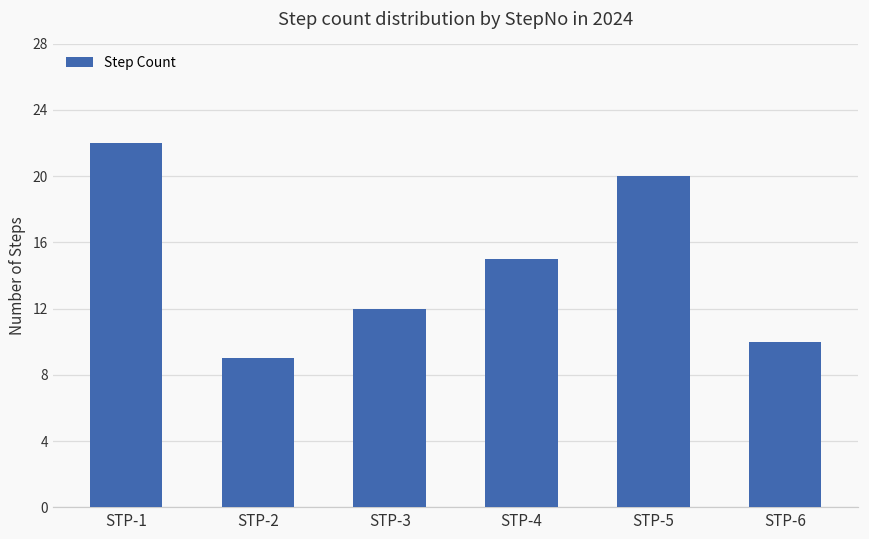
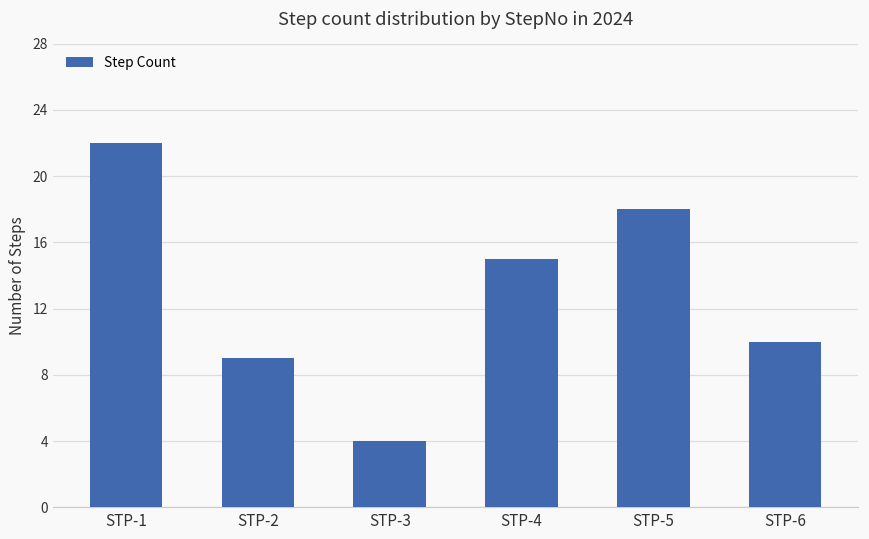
STP-3: 12 -> 4
STP-5: 20 -> 18
